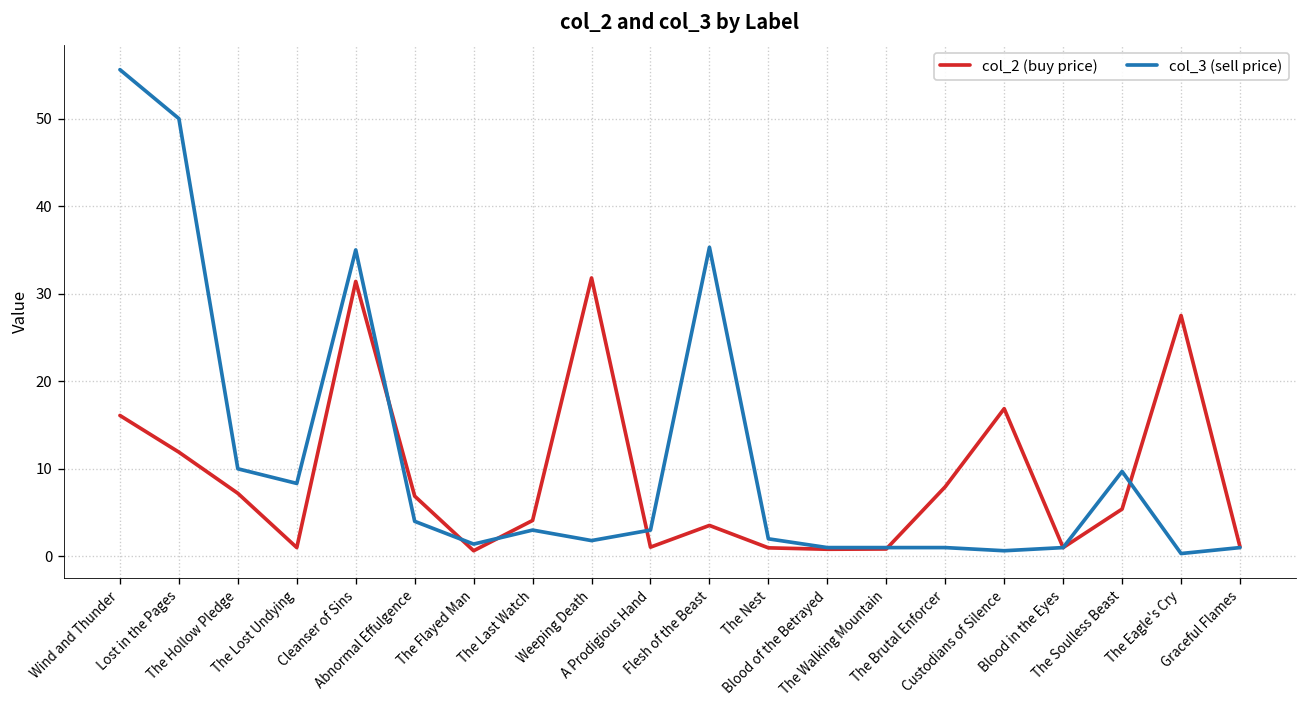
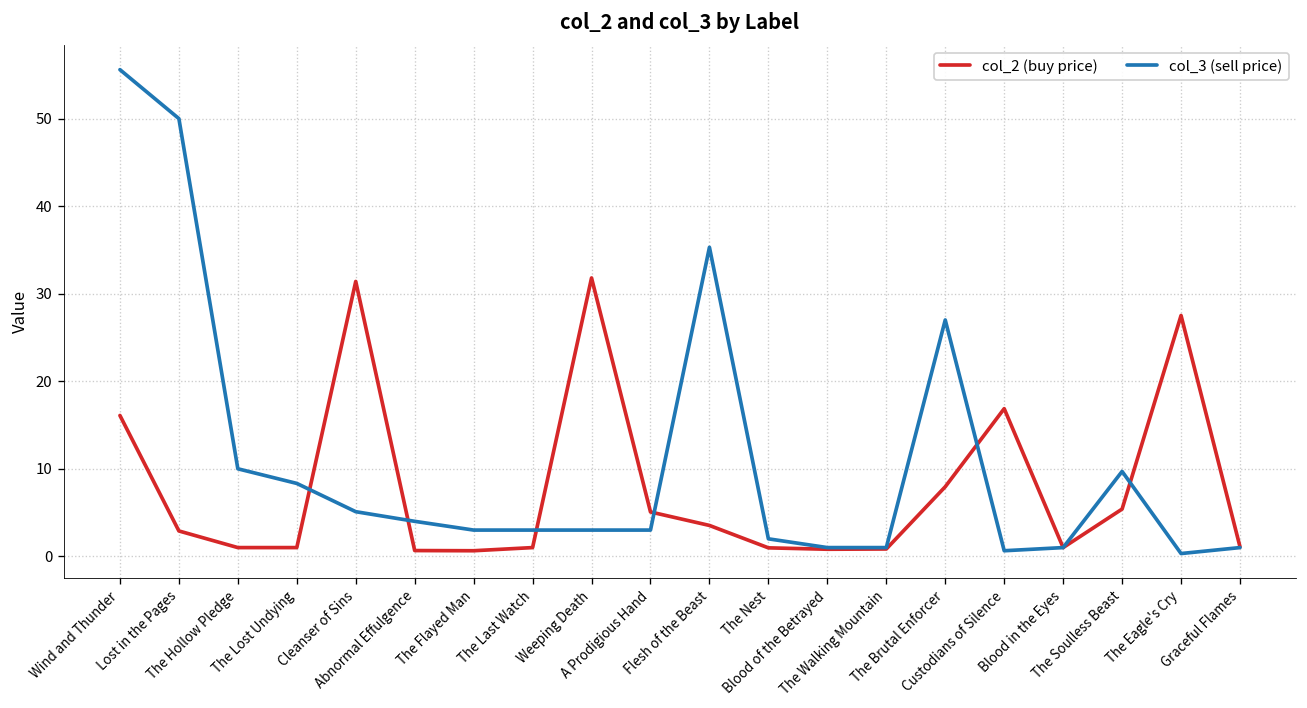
col_2 (buy price), Lost in the Pages: 12 -> 3
col_2 (buy price), The Hollow Pledge: 7 -> 1
col_3 (sell price), Cleanser of Sins: 35 -> 5
col_2 (buy price), Abnormal Effulgence: 7 -> 1
col_3 (sell price), The Flayed Man: 1 -> 3
col_2 (buy price), The Last Watch: 4 -> 1
col_3 (sell price), Weeping Death: 2 -> 3
col_2 (buy price), A Prodigious Hand: 1 -> 5
col_3 (sell price), The Brutal Enforcer: 1 -> 27
